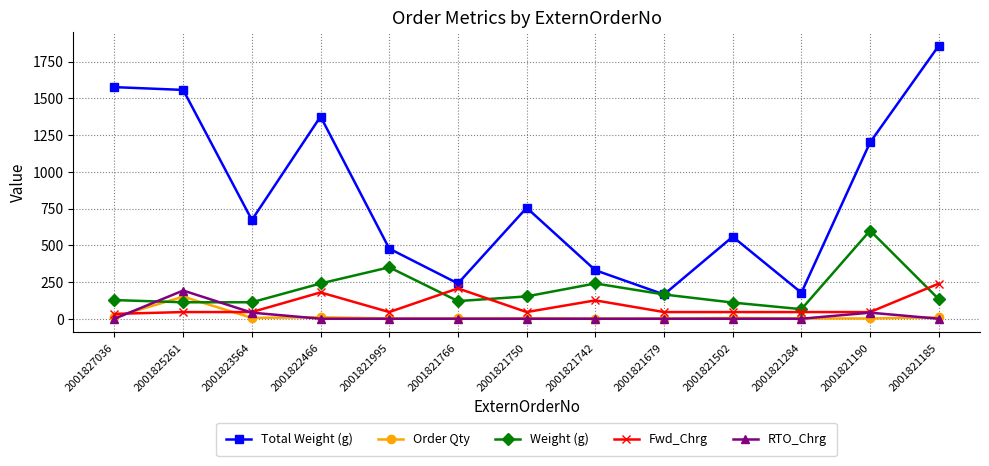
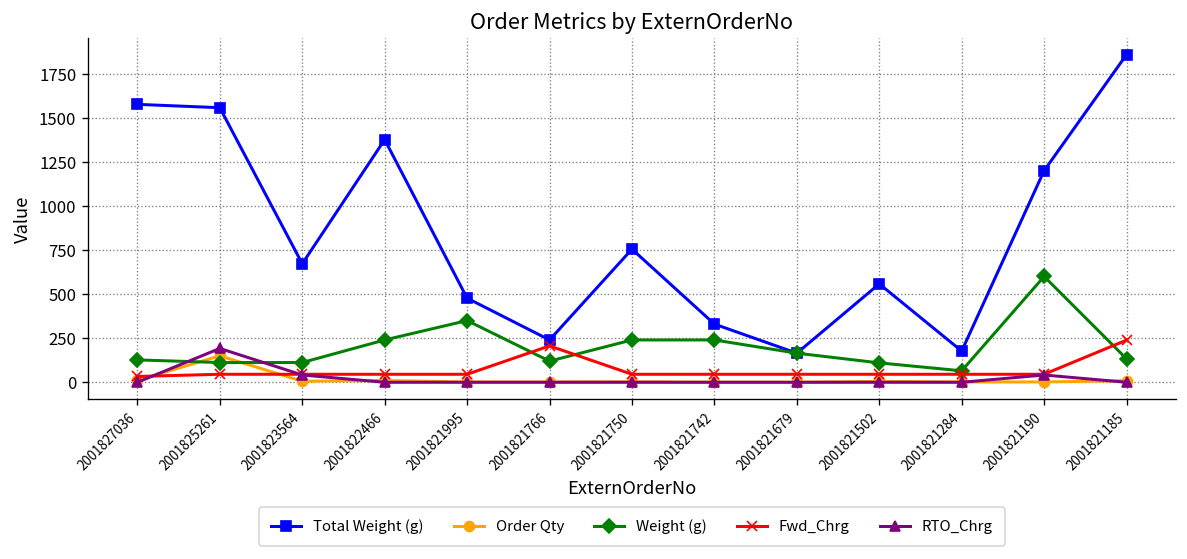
Fwd_Chrg, 2001822466: 180 -> 50
Weight (g), 2001821750: 150 -> 240
Fwd_Chrg, 2001821742: 130 -> 50
